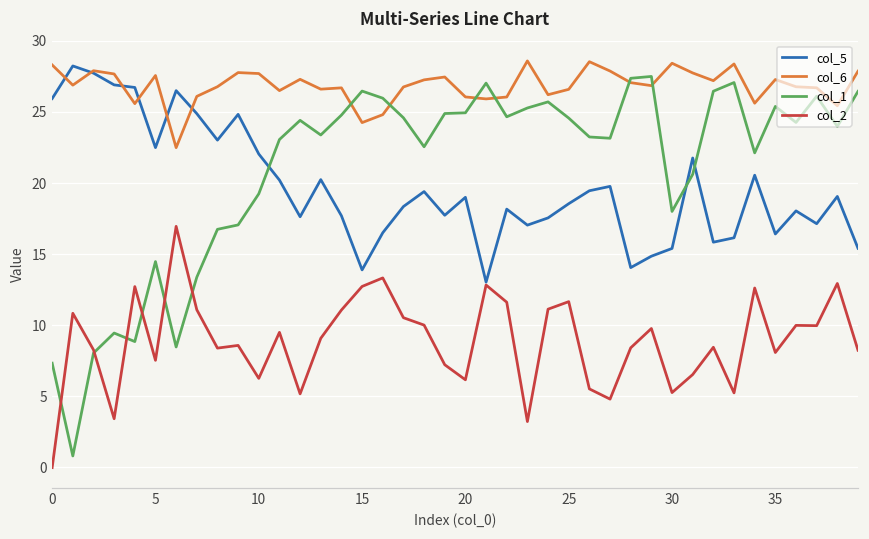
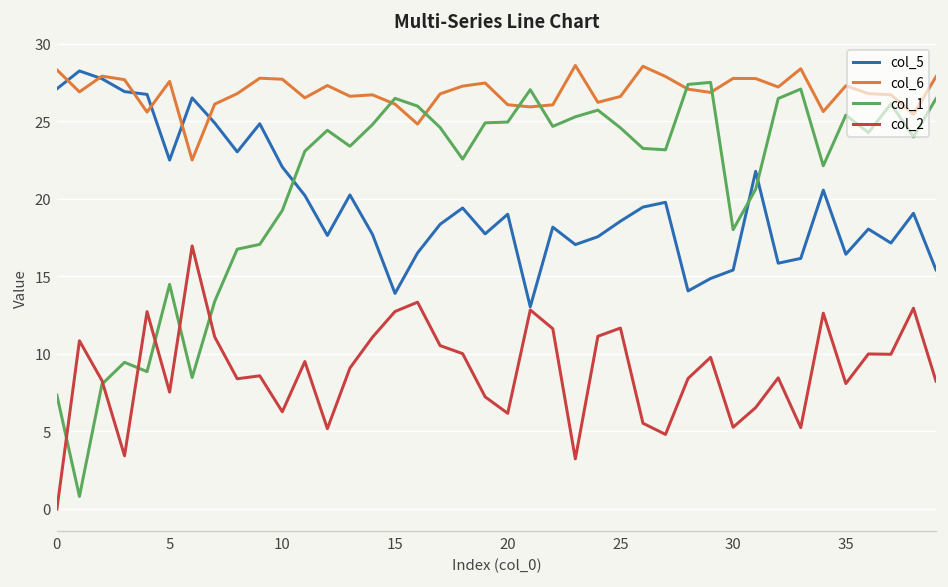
col_5, 0: 25.9 -> 27.1
col_6, 15: 24.3 -> 26.1
col_6, 30: 28.4 -> 27.8
